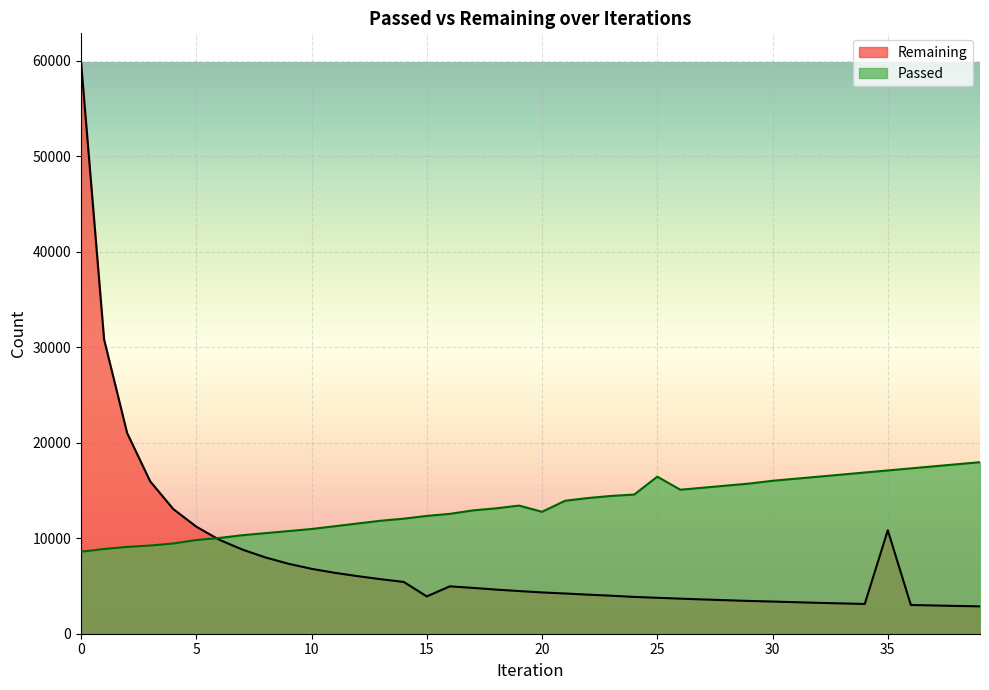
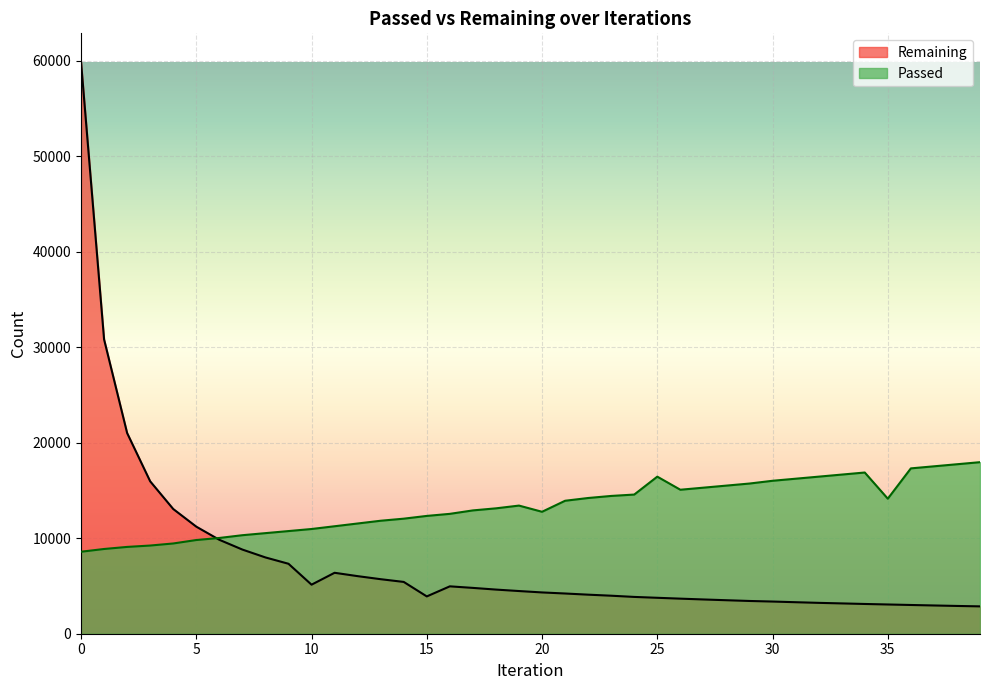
Remaining, 10: 7000 -> 5000
Remaining, 35: 11000 -> 3000
Passed, 35: 17000 -> 14000
